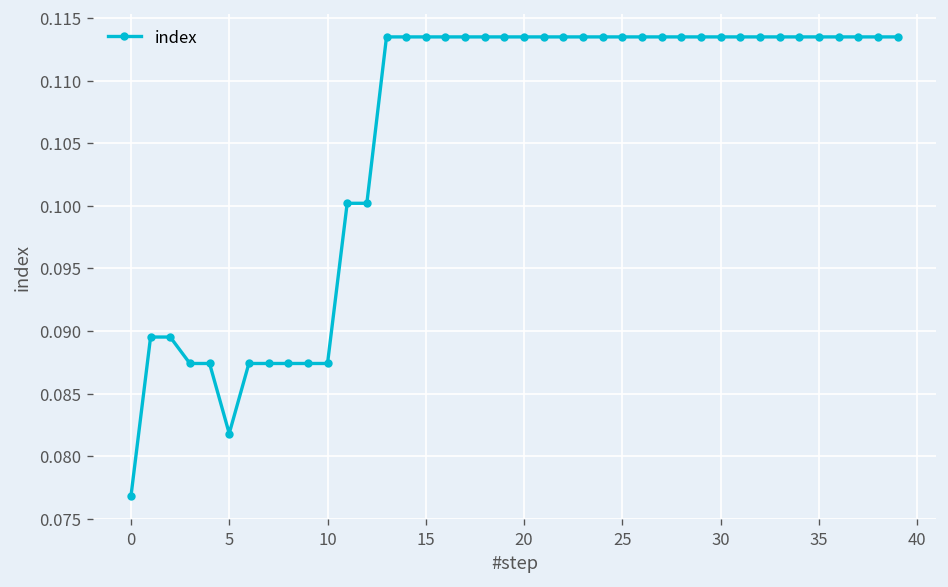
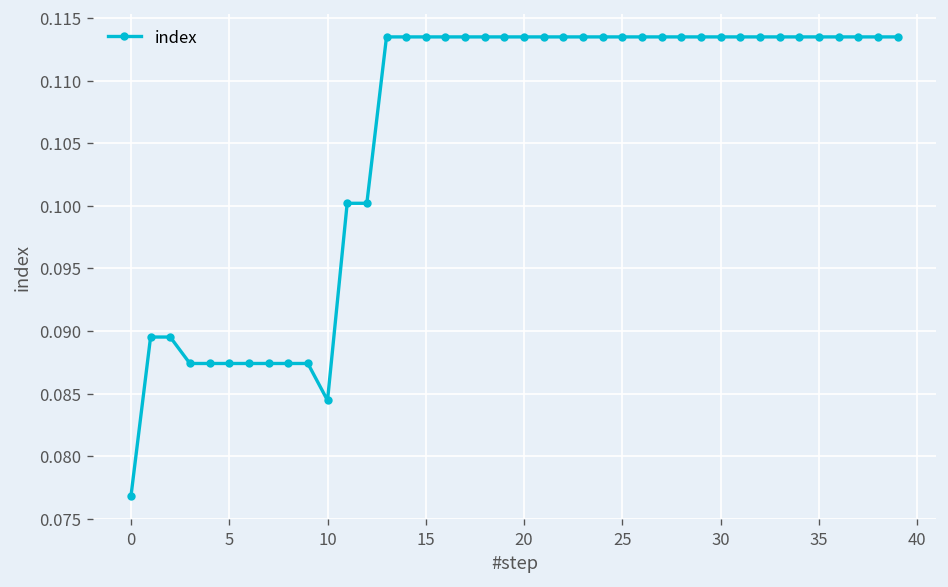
5: 0.0818 -> 0.0874
10: 0.0874 -> 0.0844
